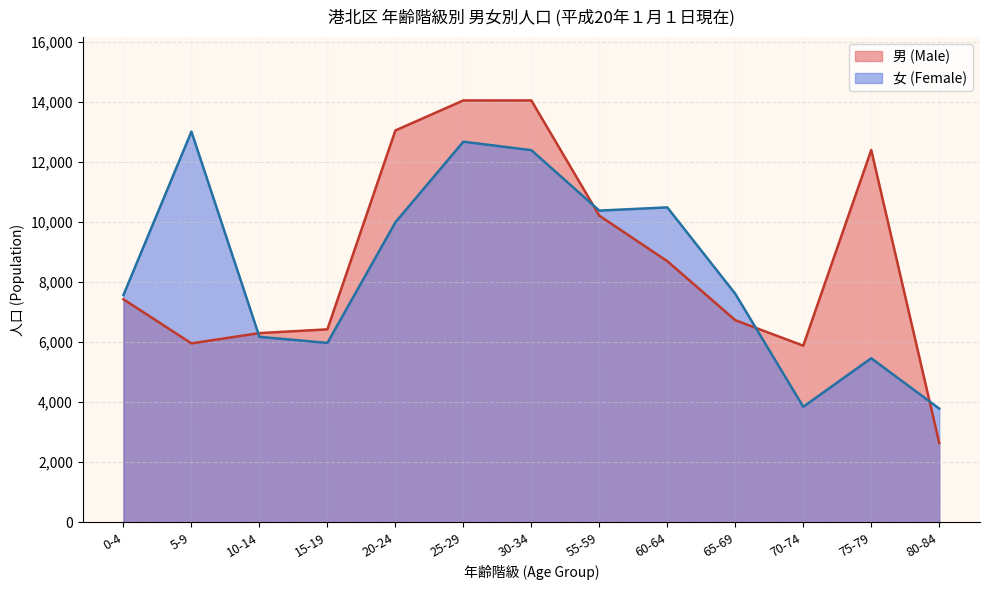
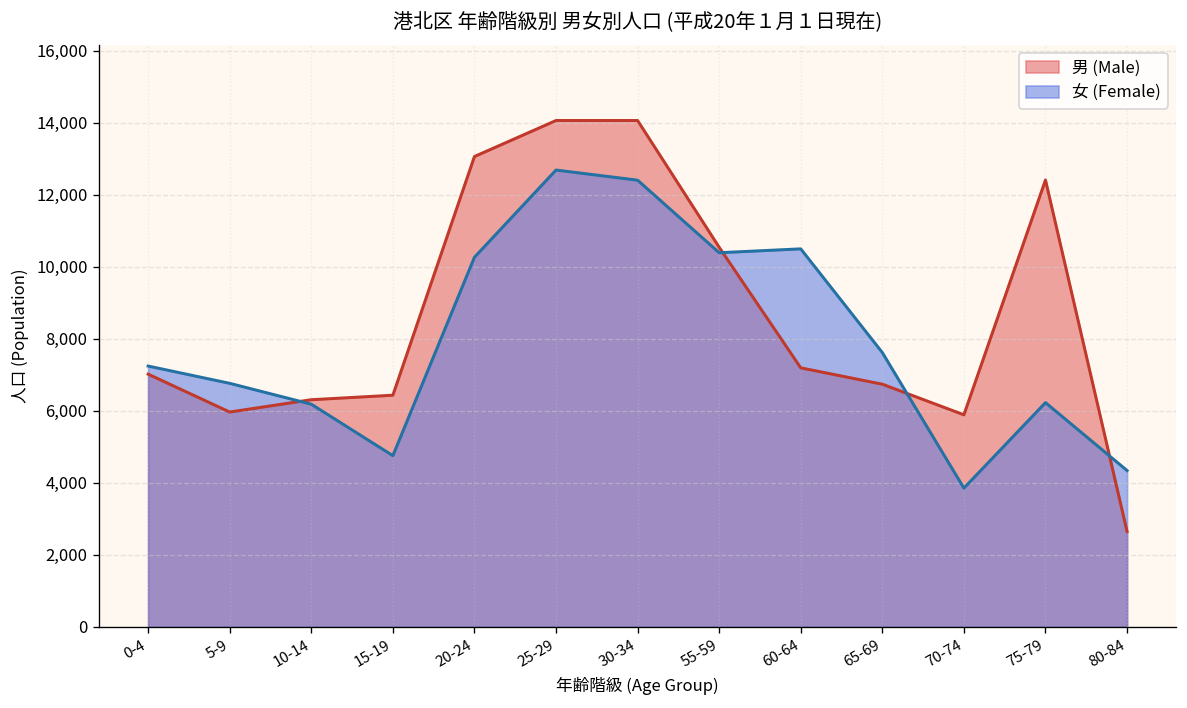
男 (Male), 0-4: 7,400 -> 7,000
女 (Female), 0-4: 7,600 -> 7,200
女 (Female), 5-9: 13,000 -> 6,800
女 (Female), 15-19: 6,000 -> 4,800
女 (Female), 20-24: 10,000 -> 10,300
男 (Male), 55-59: 10,200 -> 10,500
男 (Male), 60-64: 8,700 -> 7,200
女 (Female), 75-79: 5,500 -> 6,200
女 (Female), 80-84: 3,800 -> 4,300
